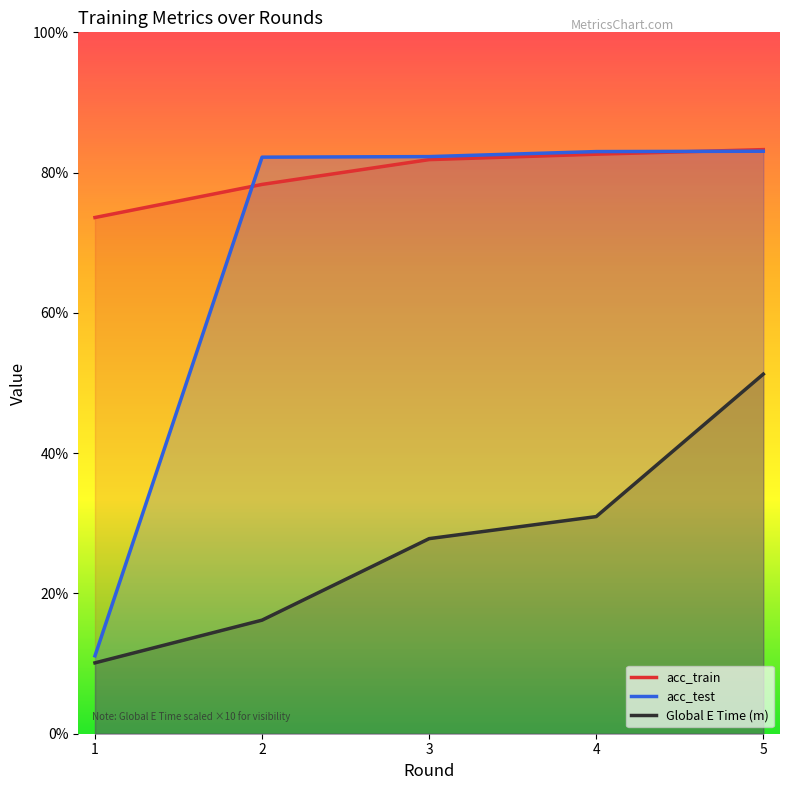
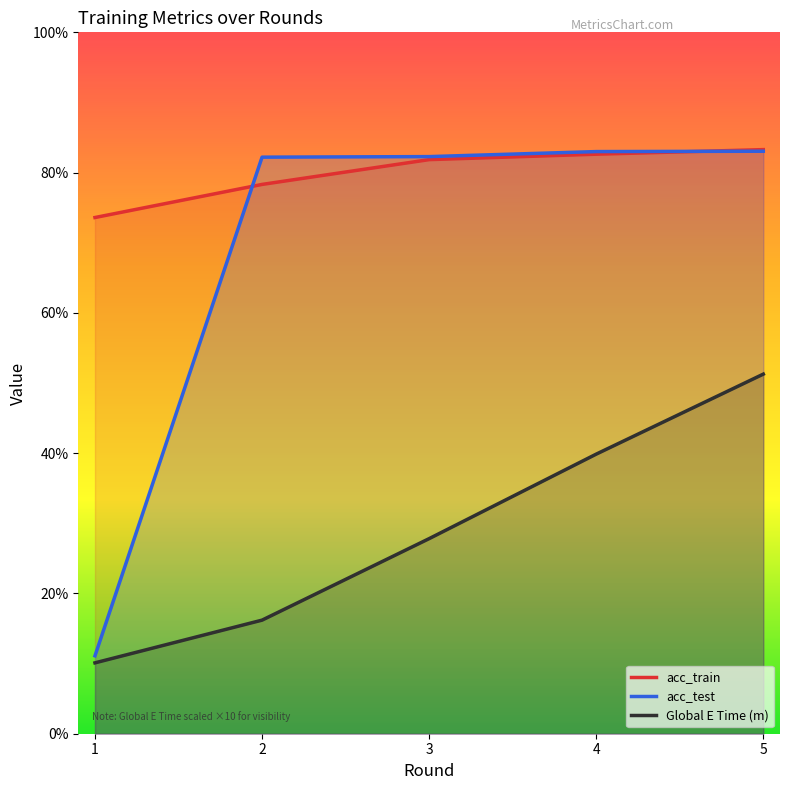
Global E Time (m), 4: 31% -> 40%
